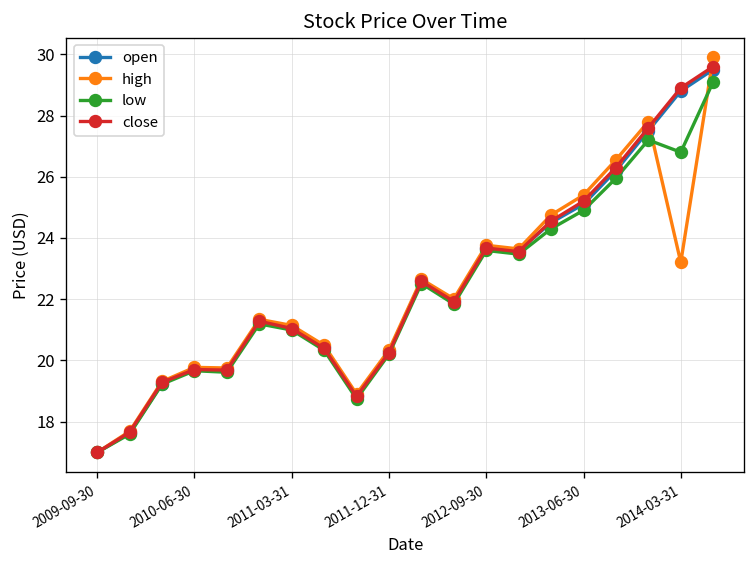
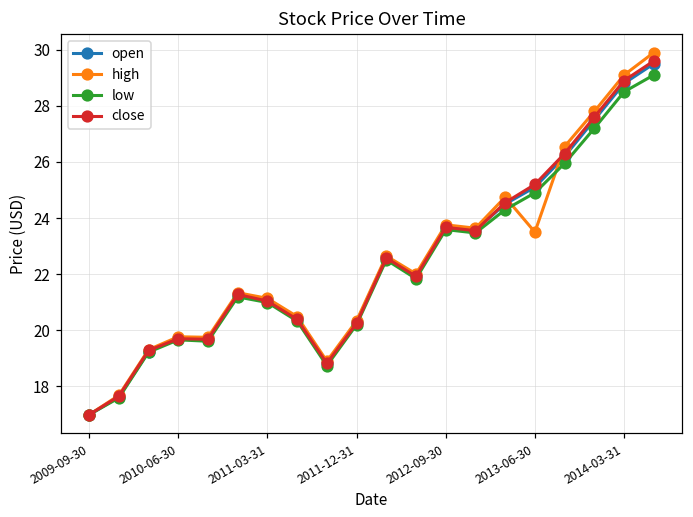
high, 2013-06-30: 25.4 -> 23.5
high, 2014-03-31: 23.2 -> 29.1
low, 2014-03-31: 26.8 -> 28.5
